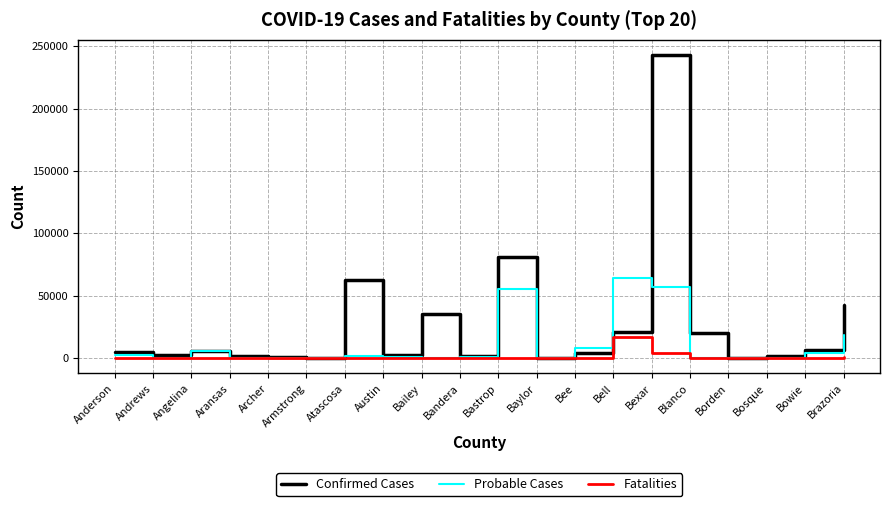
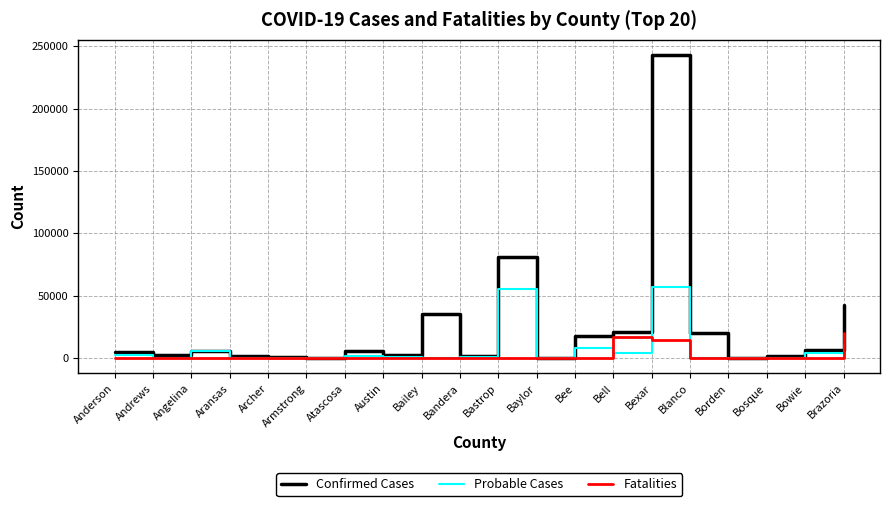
Confirmed Cases, Atascosa: 63000 -> 6000
Confirmed Cases, Bee: 4000 -> 18000
Probable Cases, Bell: 65000 -> 4000
Fatalities, Bexar: 4000 -> 14000
Probable Cases, Brazoria: 18000 -> 11000
Fatalities, Brazoria: 1000 -> 20000
